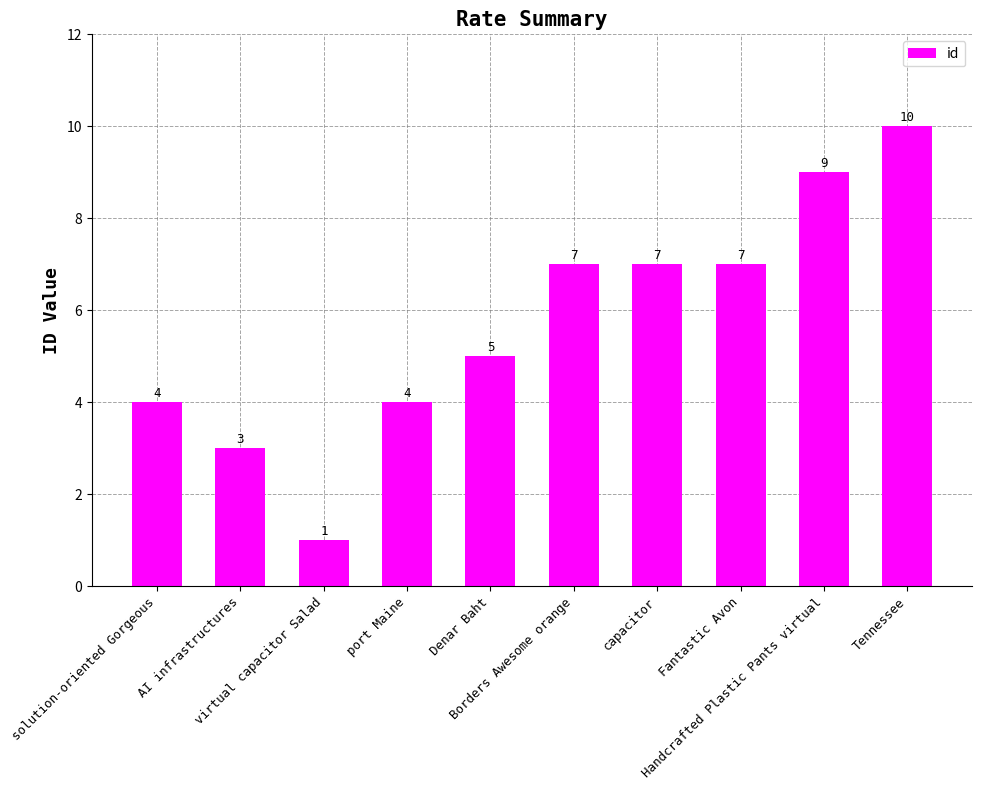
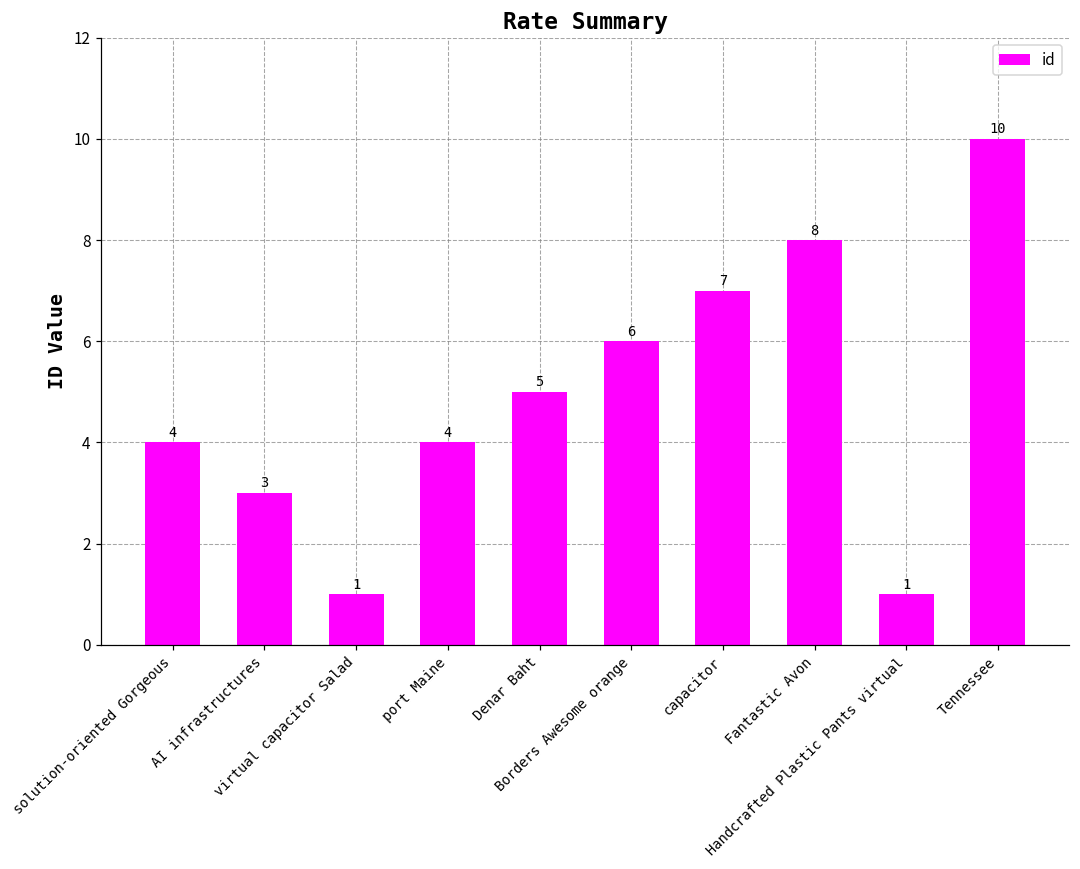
Borders Awesome orange: 7 -> 6
Fantastic Avon: 7 -> 8
Handcrafted Plastic Pants virtual: 9 -> 1
